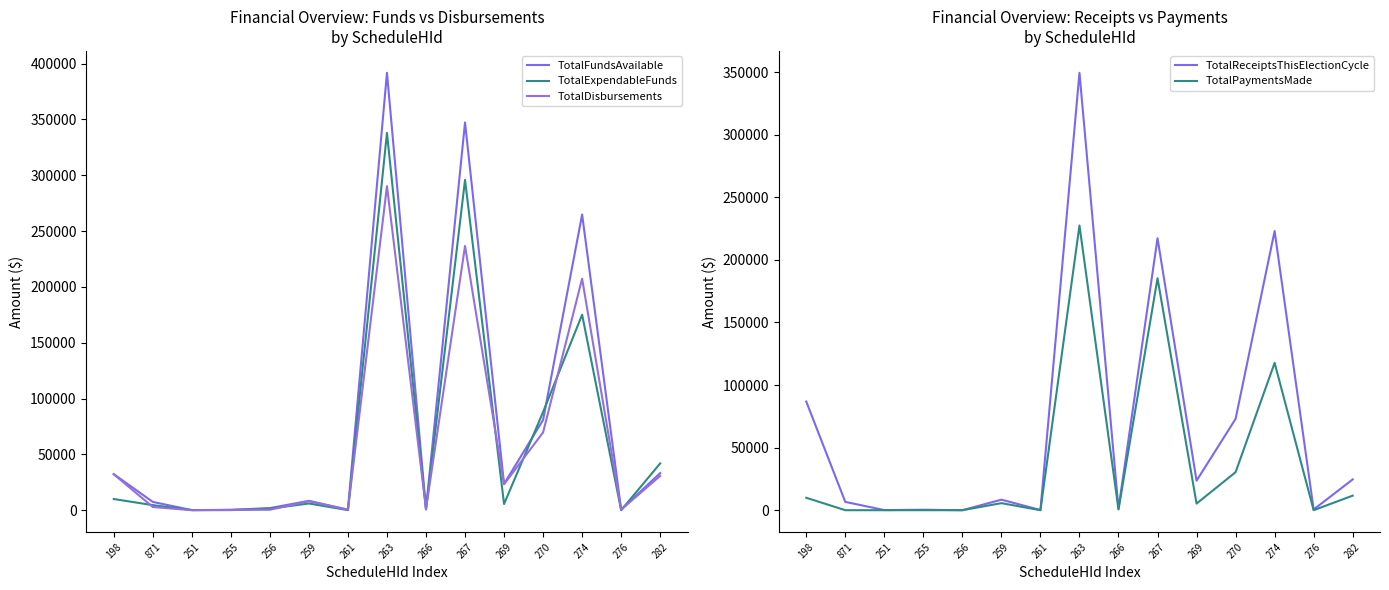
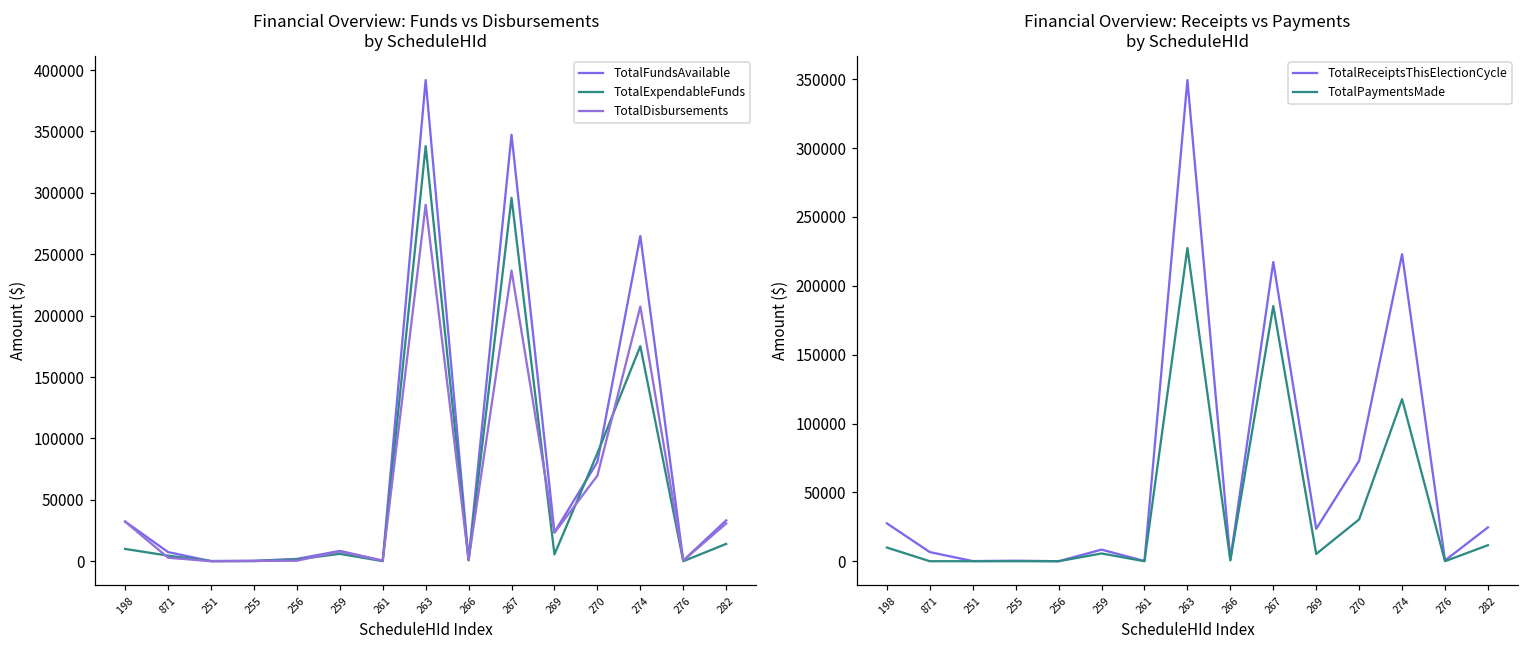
Financial Overview: Funds vs Disbursements by ScheduleHId, TotalExpendableFunds, 282: 42000 -> 14000
Financial Overview: Receipts vs Payments by ScheduleHId, TotalReceiptsThisElectionCycle, 198: 87000 -> 28000
